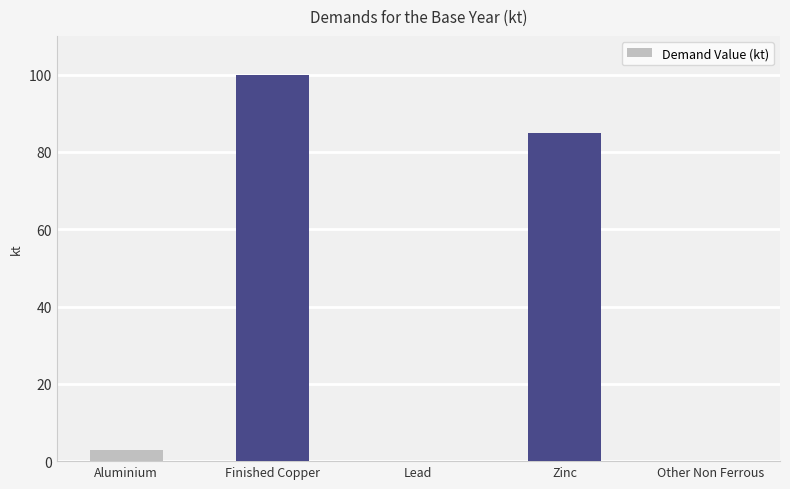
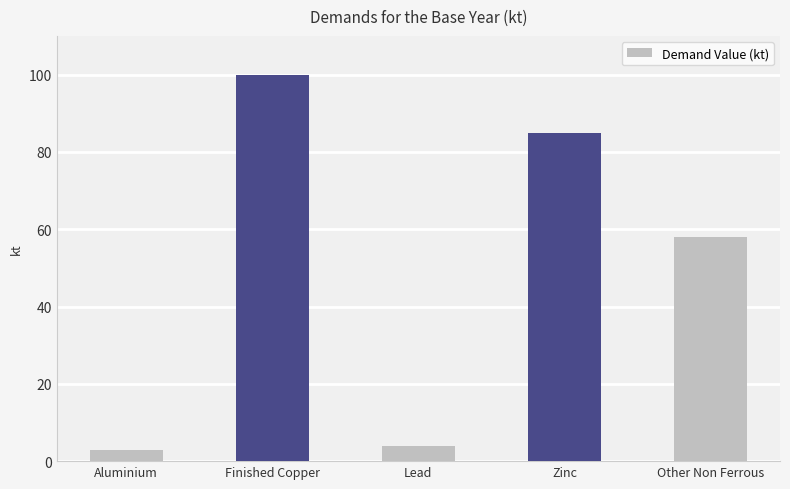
Lead: 0 -> 4
Other Non Ferrous: 0 -> 58
